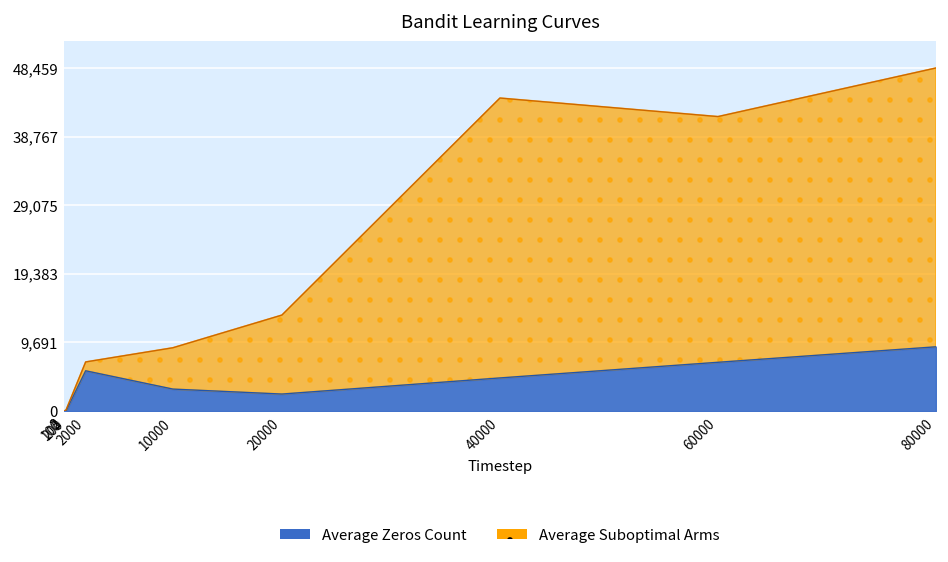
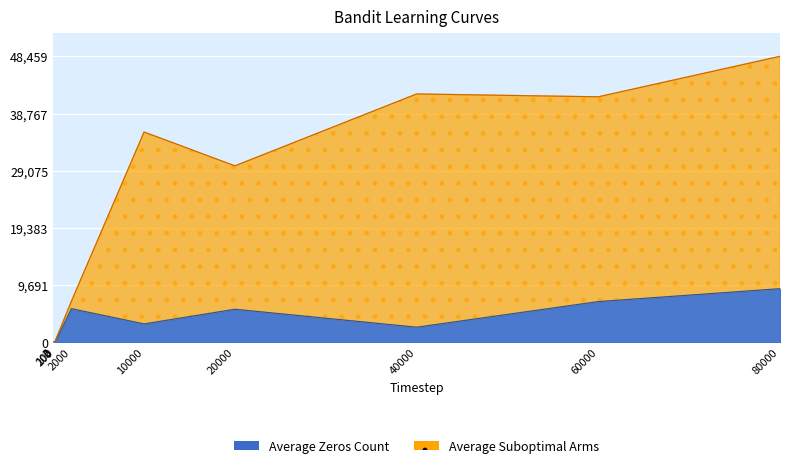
Average Suboptimal Arms, 10000: 6,000 -> 33,000
Average Zeros Count, 20000: 2,000 -> 6,000
Average Suboptimal Arms, 20000: 11,000 -> 24,000
Average Zeros Count, 40000: 5,000 -> 3,000
